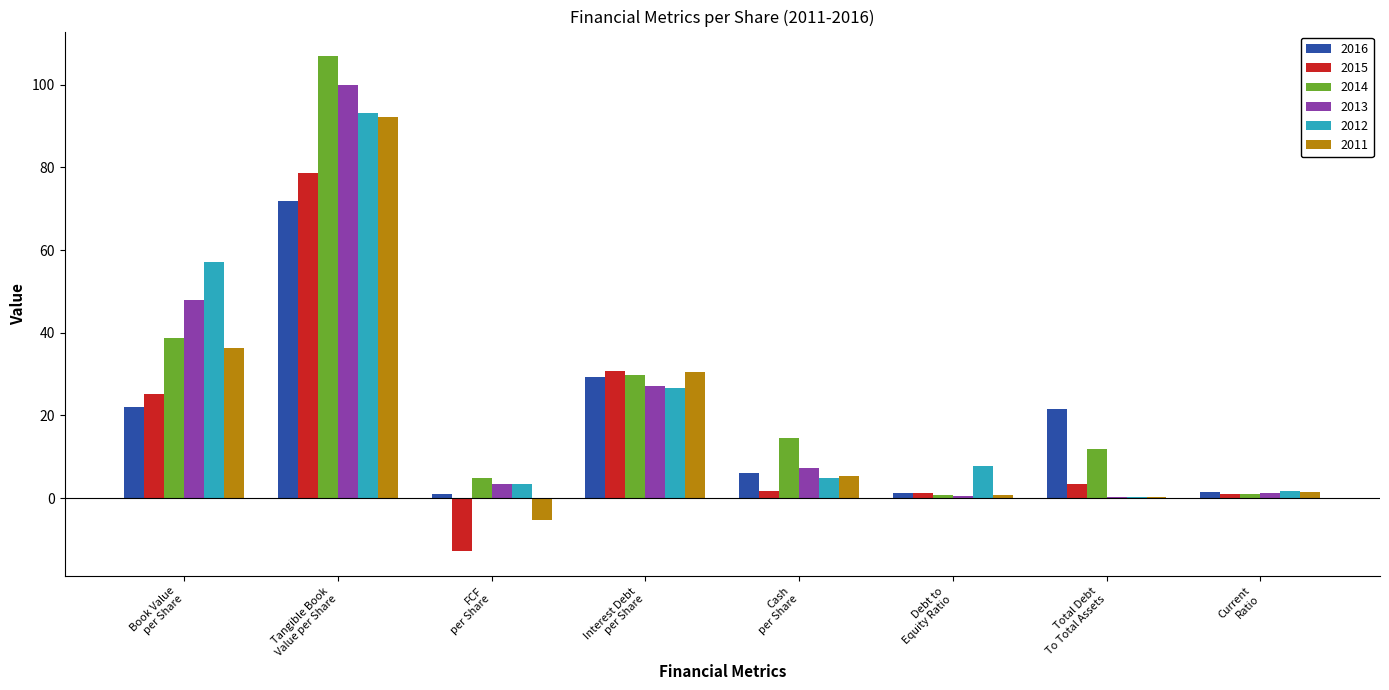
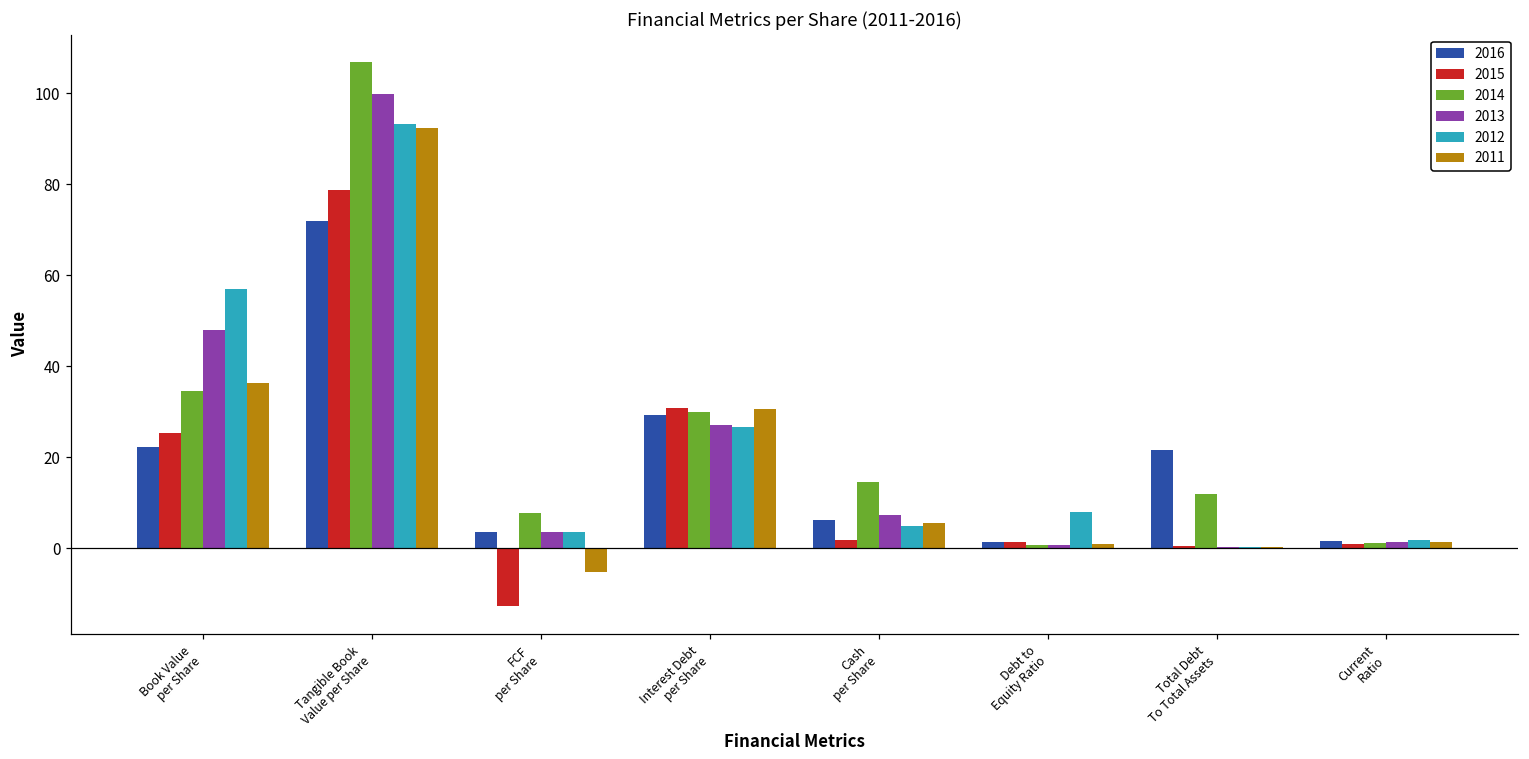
2014, Book Value per Share: 39 -> 35
2016, FCF per Share: 1 -> 4
2014, FCF per Share: 5 -> 8
2015, Total Debt To Total Assets: 3 -> 0
